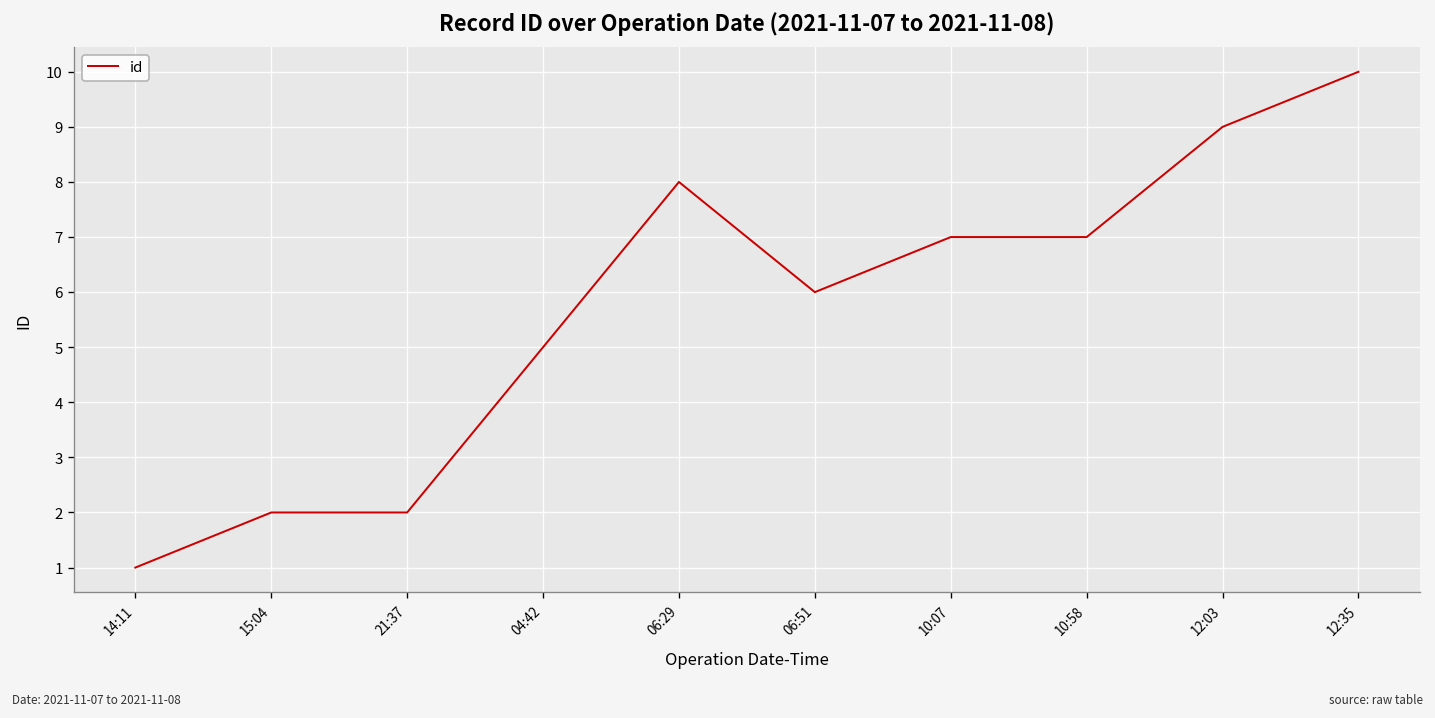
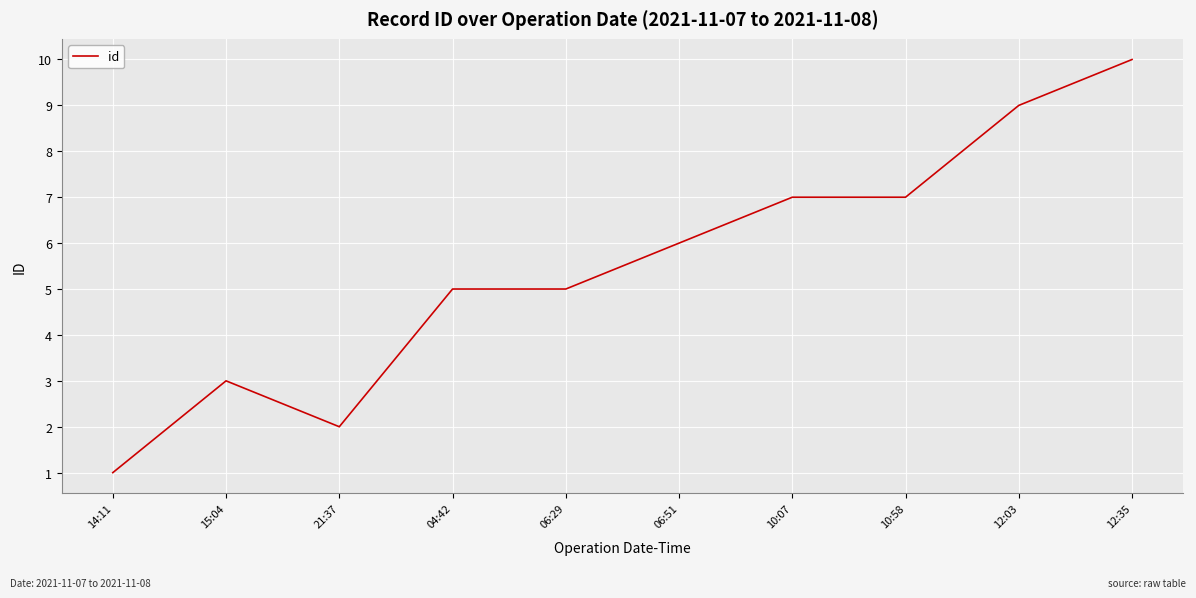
15:04: 2 -> 3
06:29: 8 -> 5
